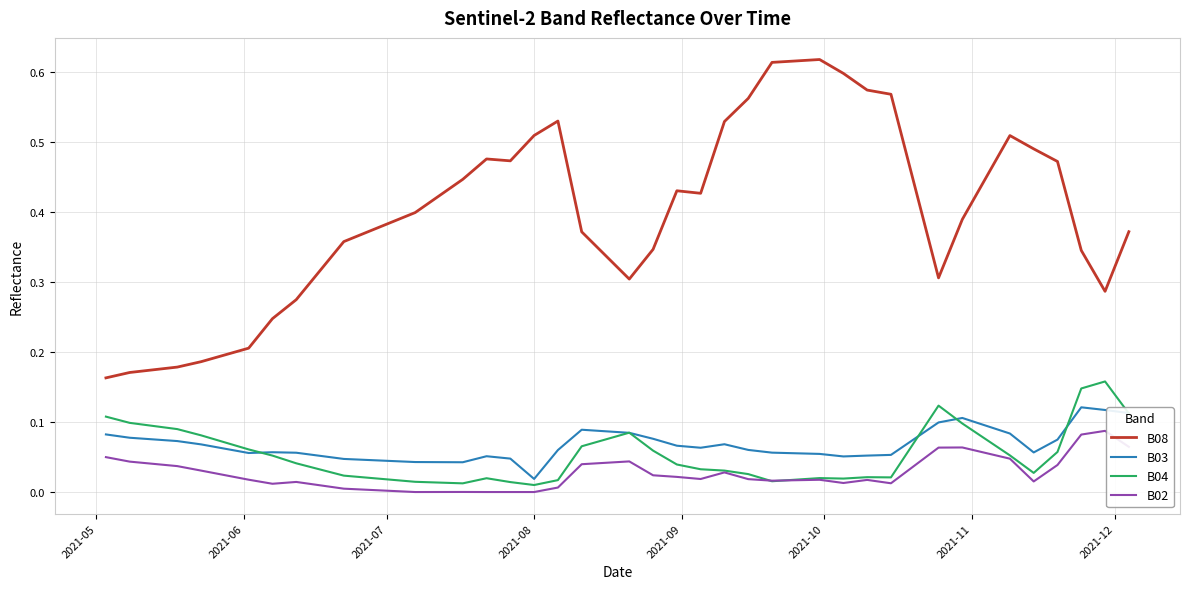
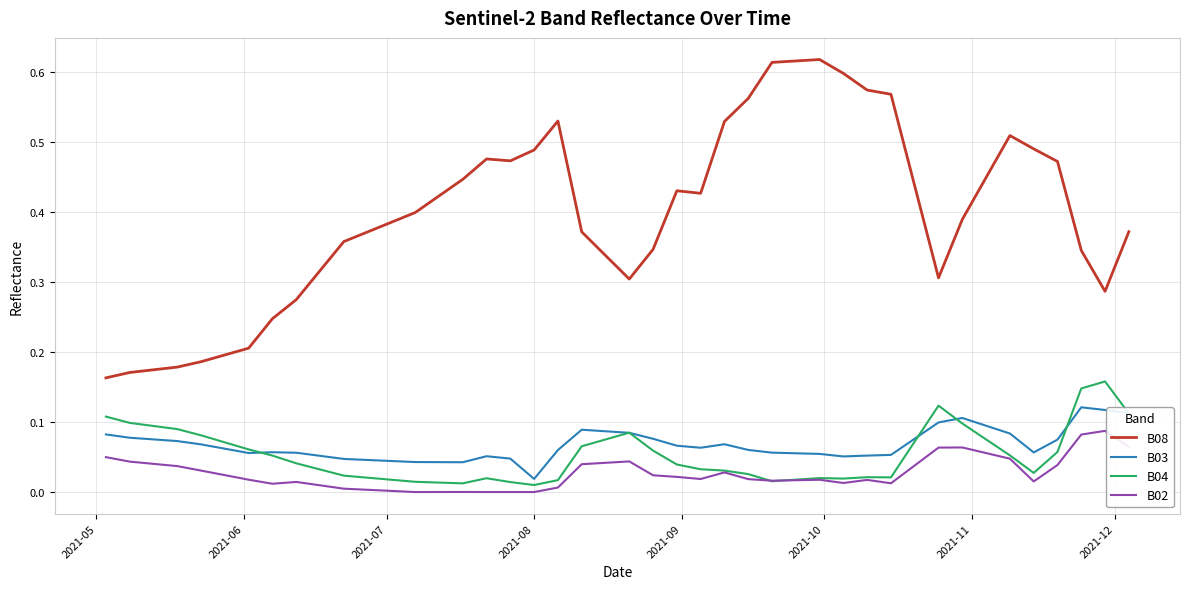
B08, 2021-08: 0.51 -> 0.49
